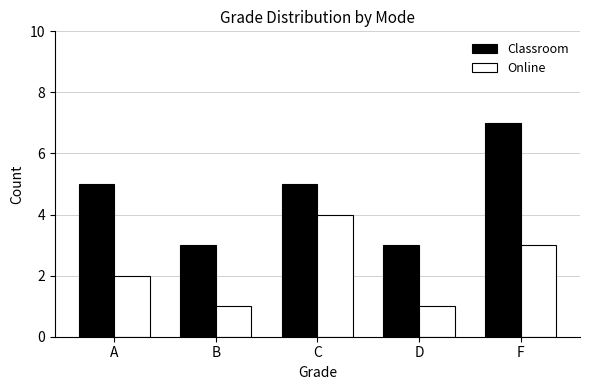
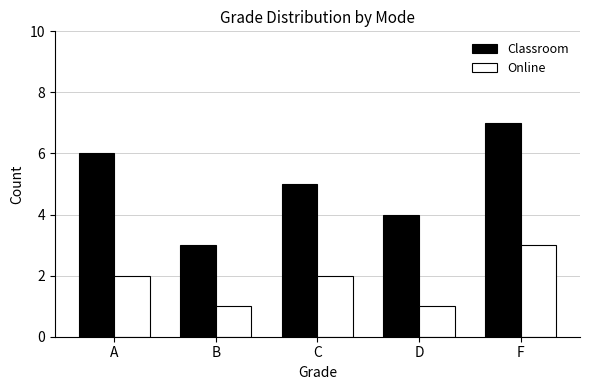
Classroom, A: 5 -> 6
Online, C: 4 -> 2
Classroom, D: 3 -> 4
